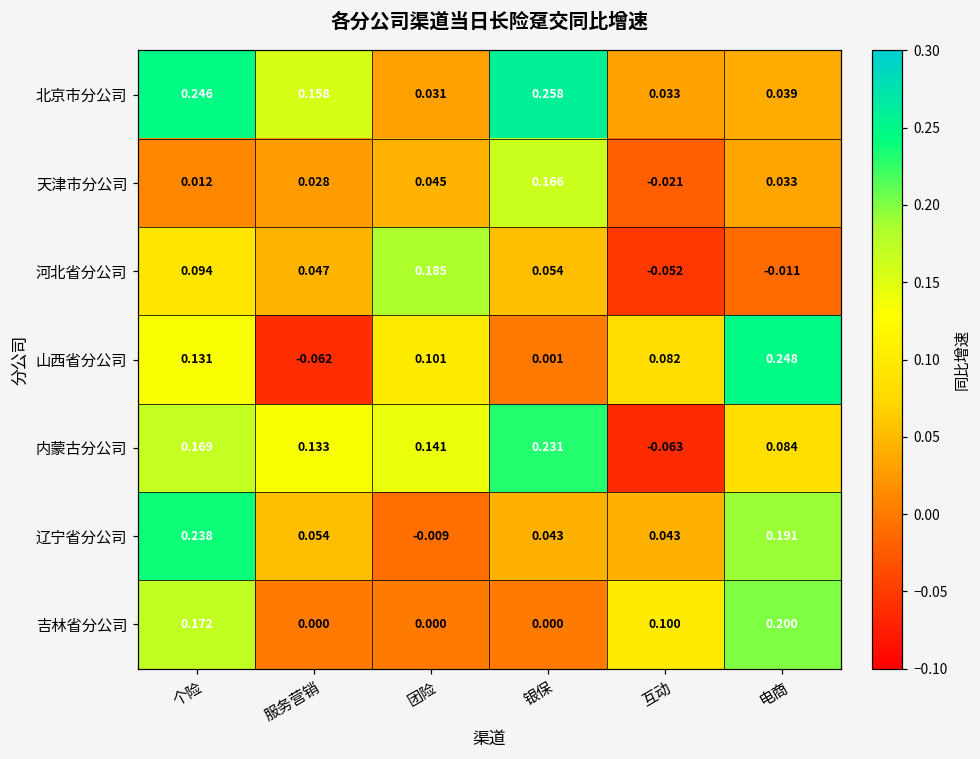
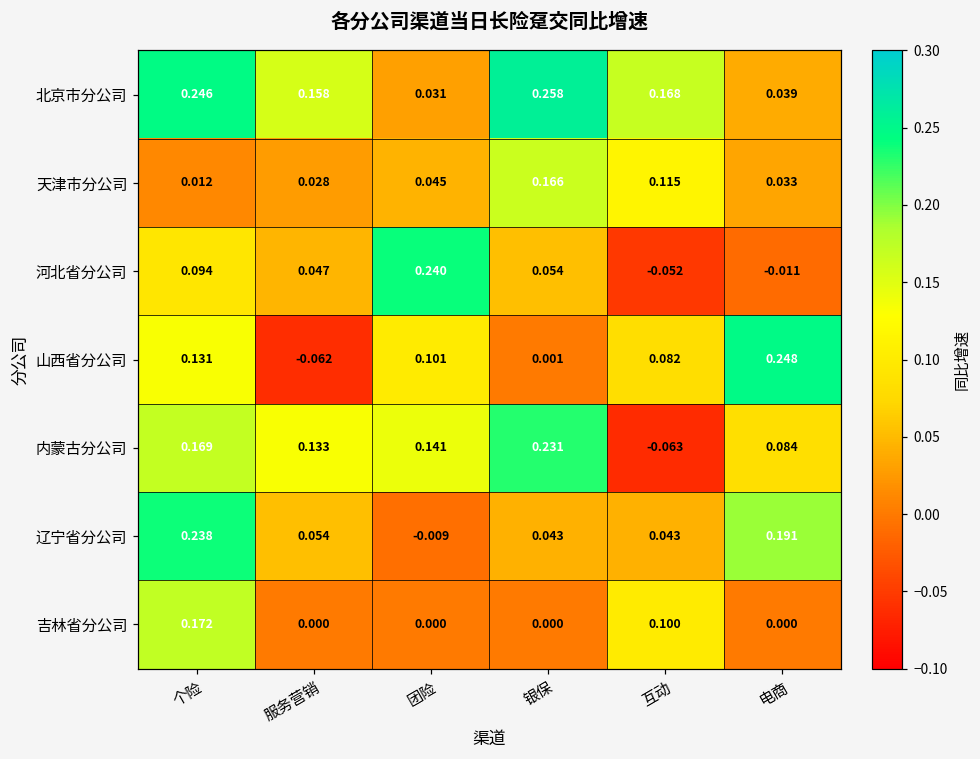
北京市分公司, 互动: 0.033 -> 0.168
天津市分公司, 互动: -0.021 -> 0.115
河北省分公司, 团险: 0.185 -> 0.240
吉林省分公司, 电商: 0.200 -> 0.000
